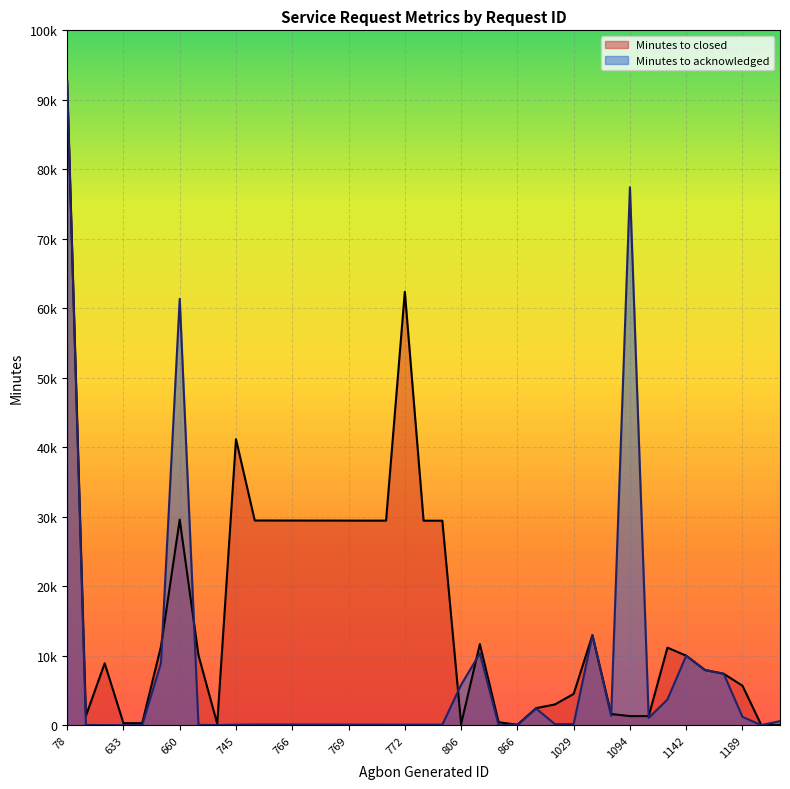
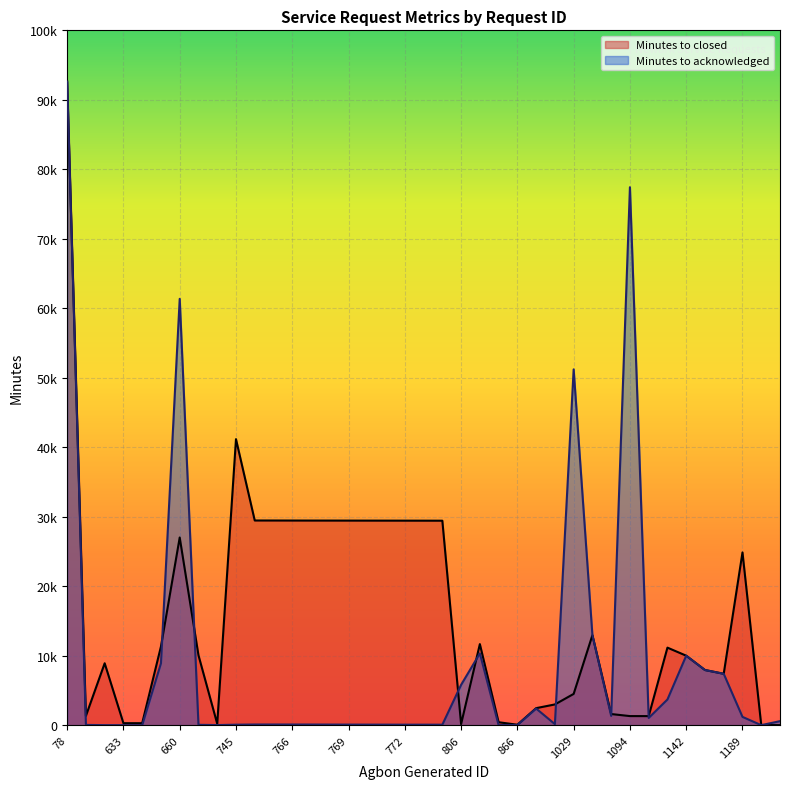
Minutes to closed, 660: 30000 -> 27000
Minutes to closed, 772: 62000 -> 29000
Minutes to acknowledged, 1029: 0 -> 51000
Minutes to closed, 1189: 6000 -> 25000
